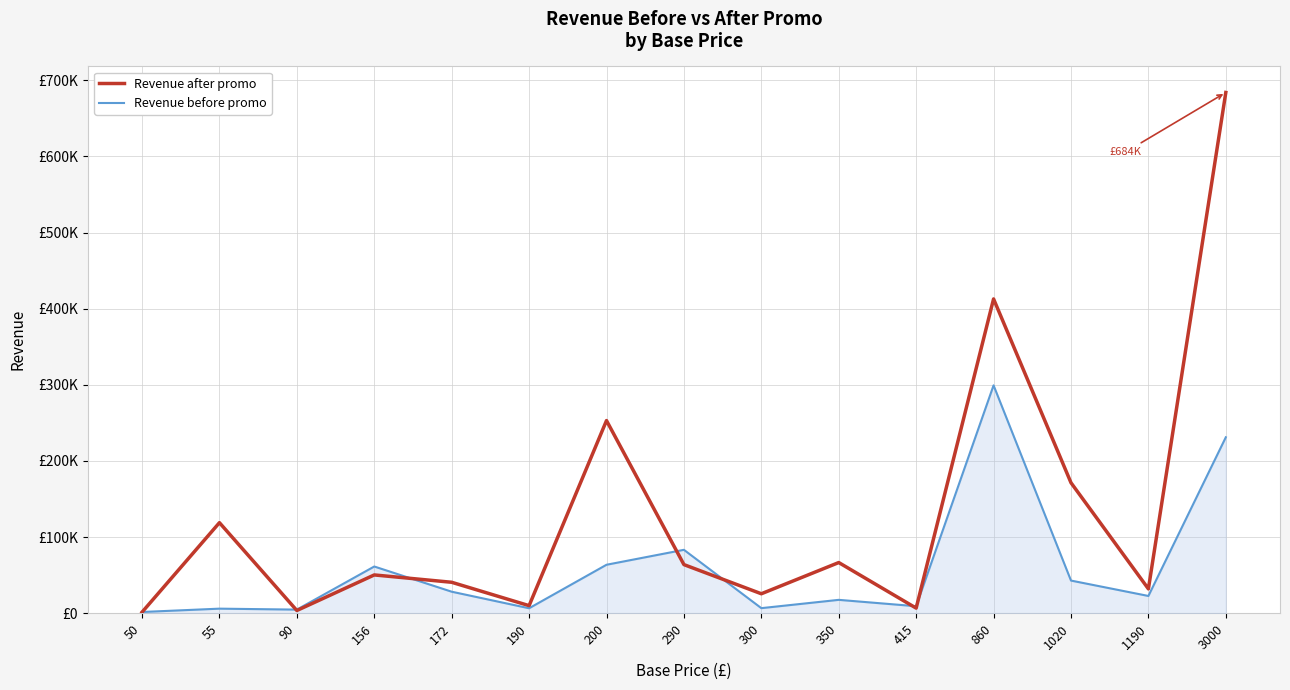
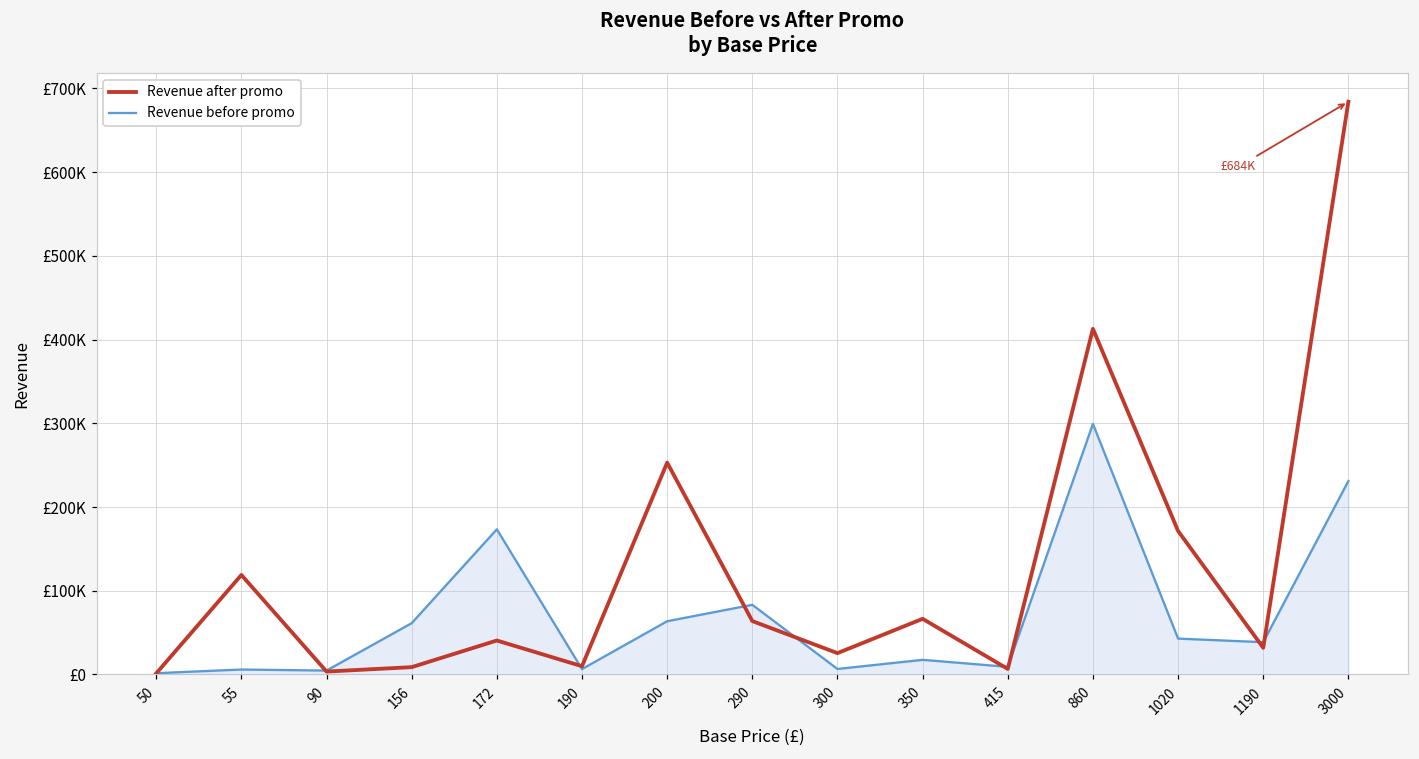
Revenue after promo, 156: £50000 -> £10000
Revenue before promo, 172: £30000 -> £170000
Revenue before promo, 1190: £20000 -> £40000
